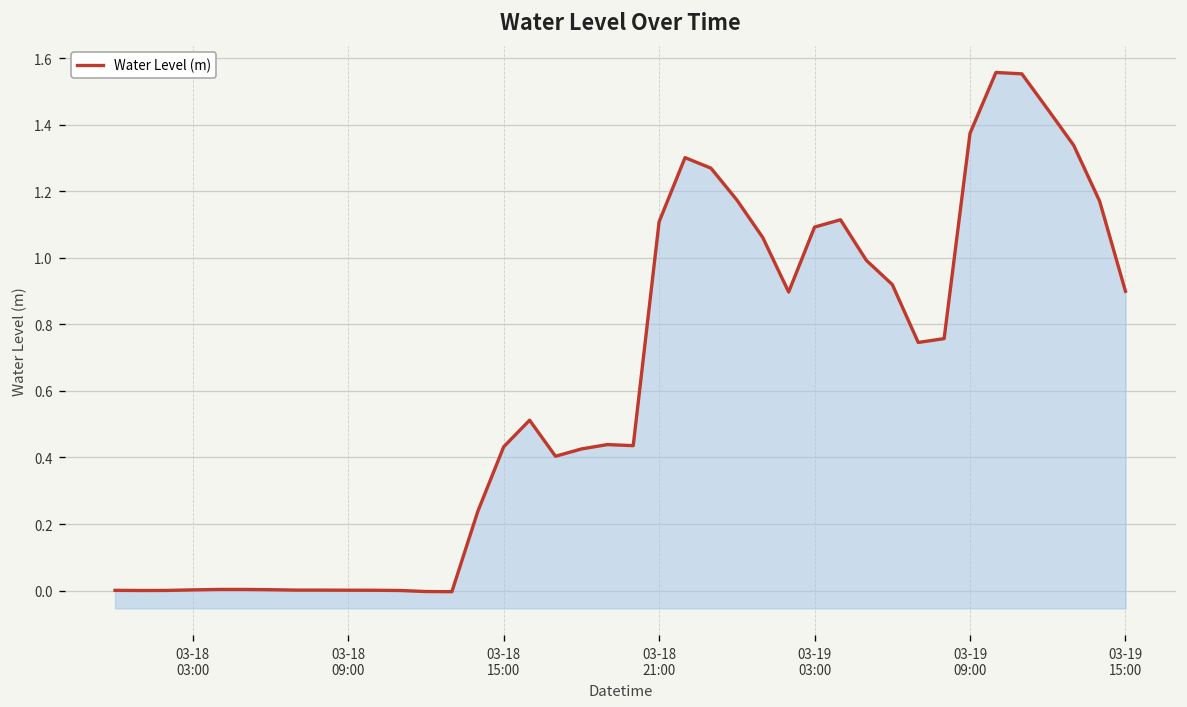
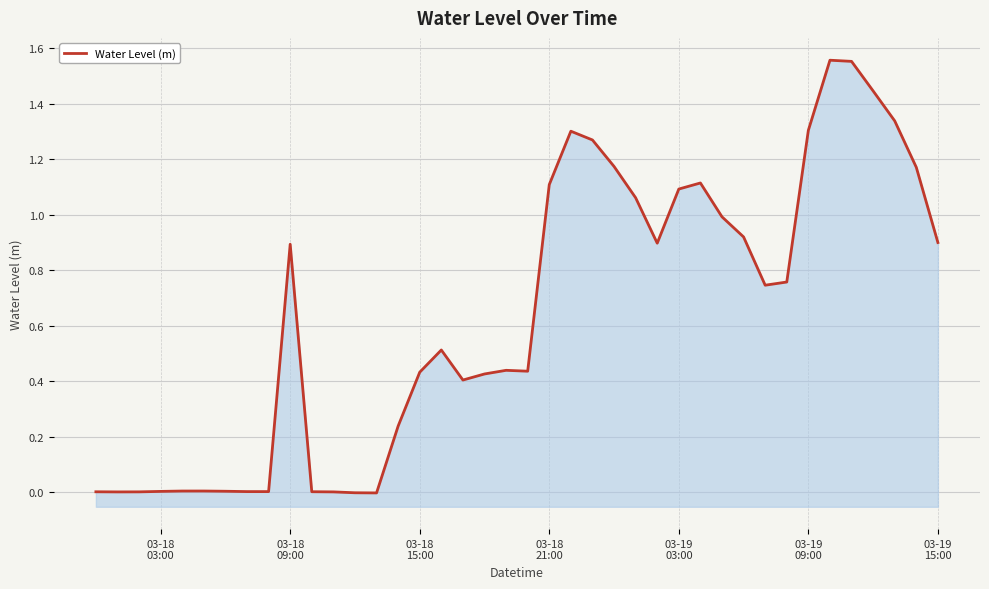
03-18 09:00: 0.00 -> 0.89
03-19 09:00: 1.37 -> 1.30
